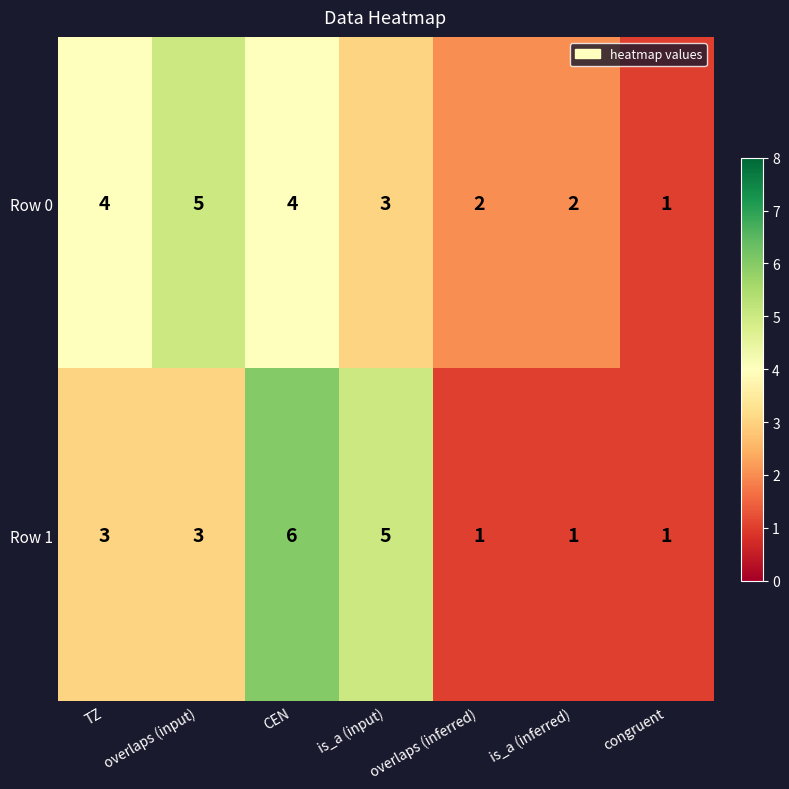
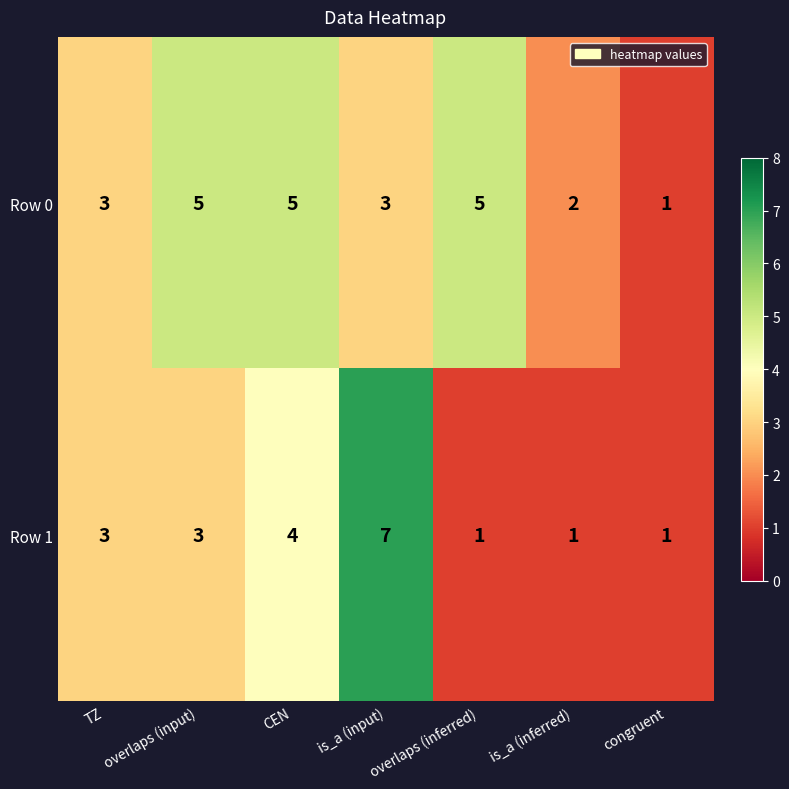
Row 0, TZ: 4 -> 3
Row 0, CEN: 4 -> 5
Row 0, overlaps (inferred): 2 -> 5
Row 1, CEN: 6 -> 4
Row 1, is_a (input): 5 -> 7
